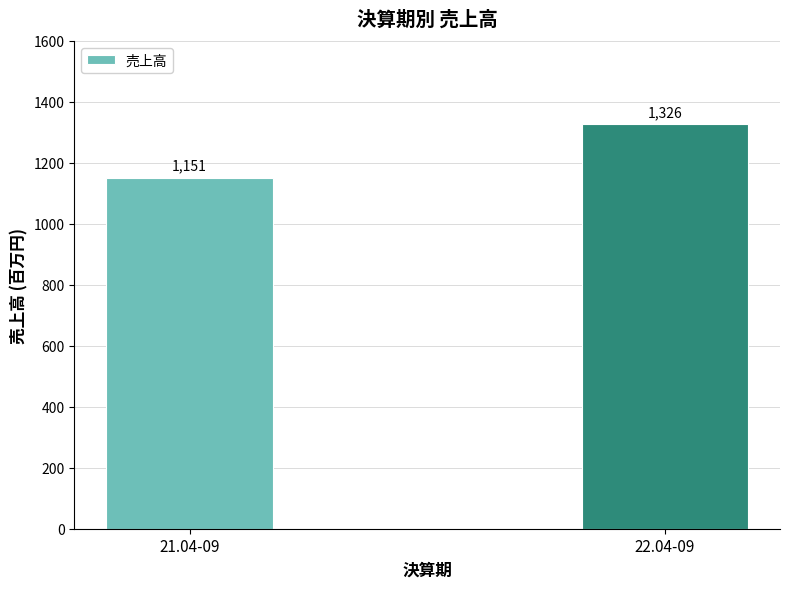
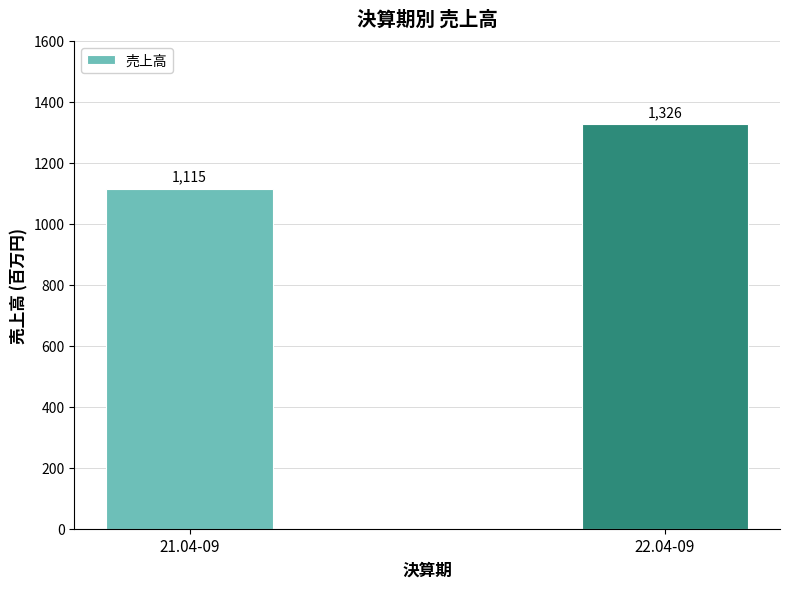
21.04-09: 1,151 -> 1,115
